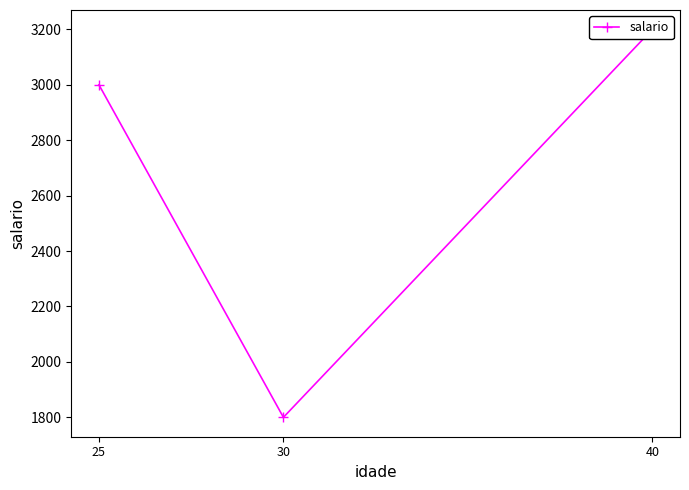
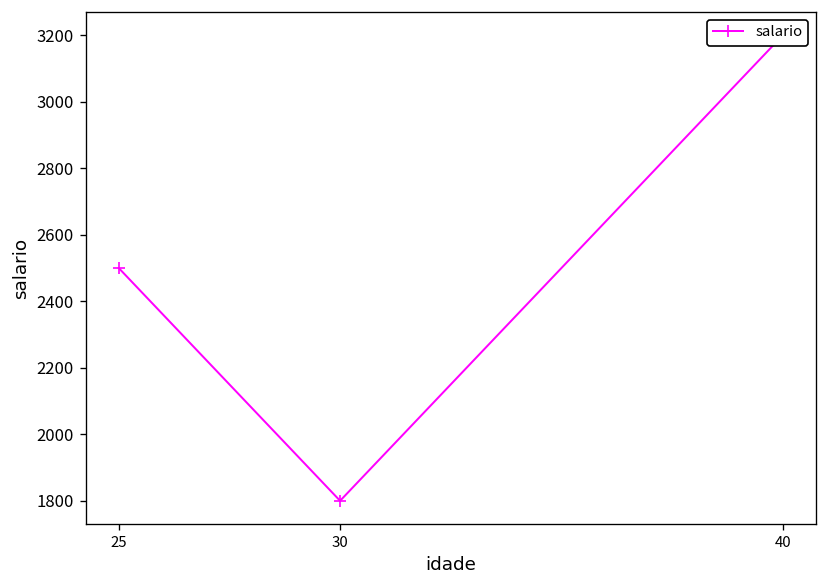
25: 3000 -> 2500
